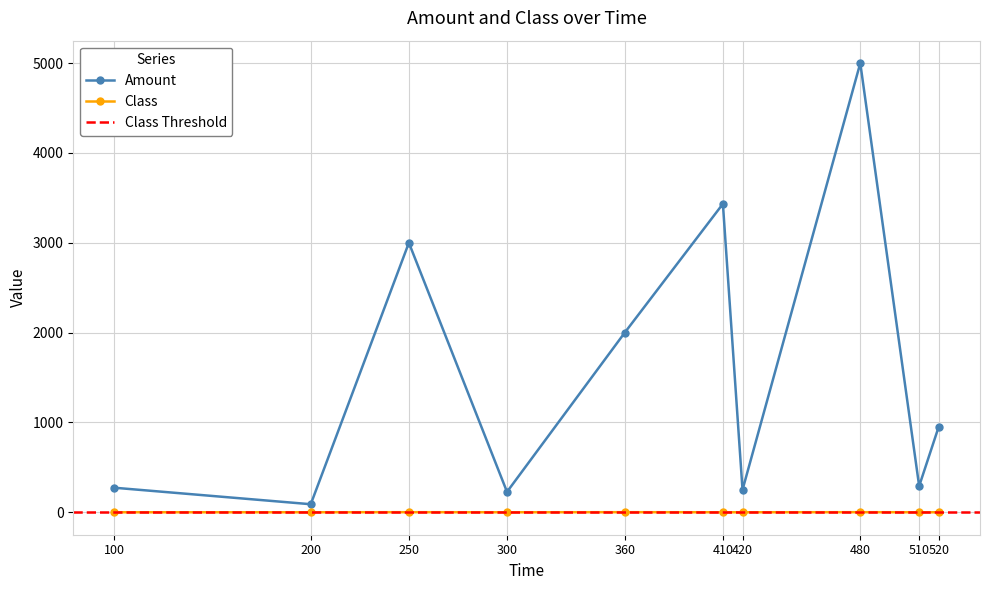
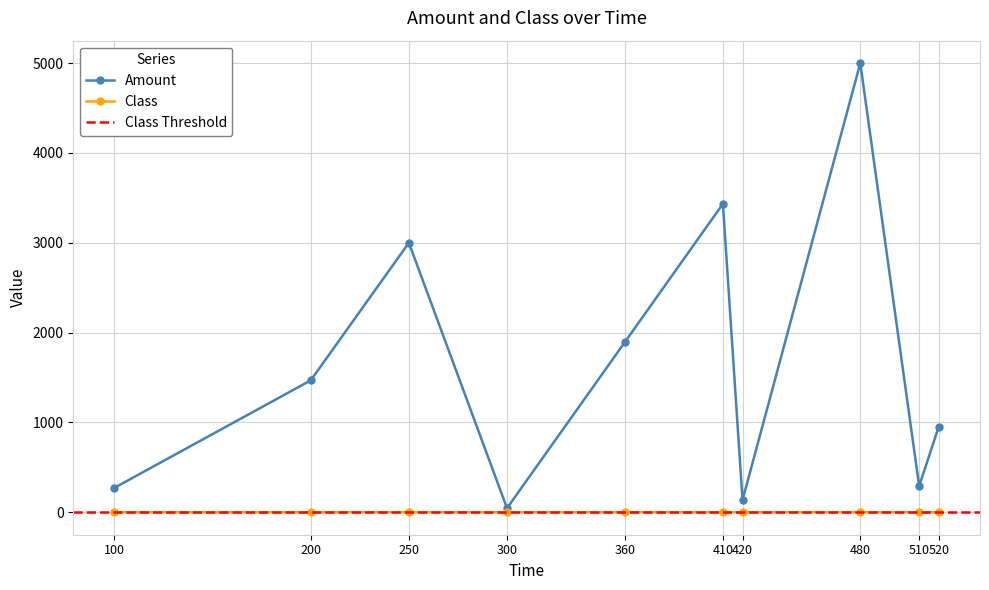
Amount, 200: 100 -> 1500
Amount, 300: 200 -> 0
Amount, 360: 2000 -> 1900
Amount, 420: 300 -> 100
